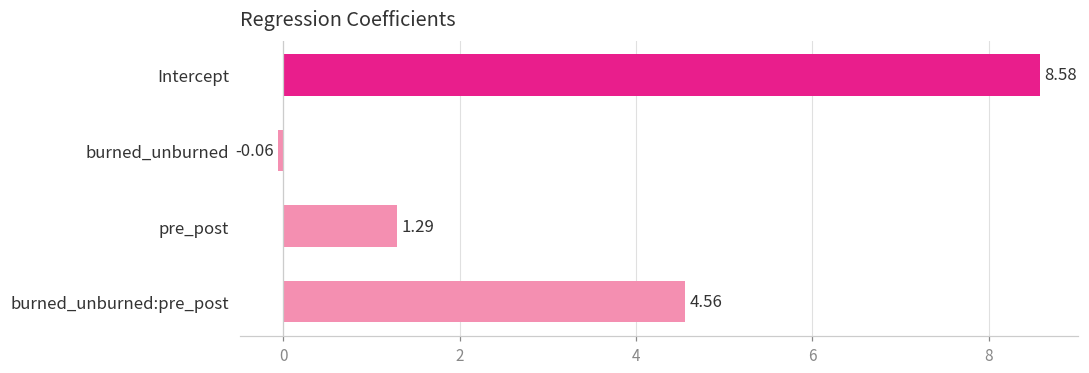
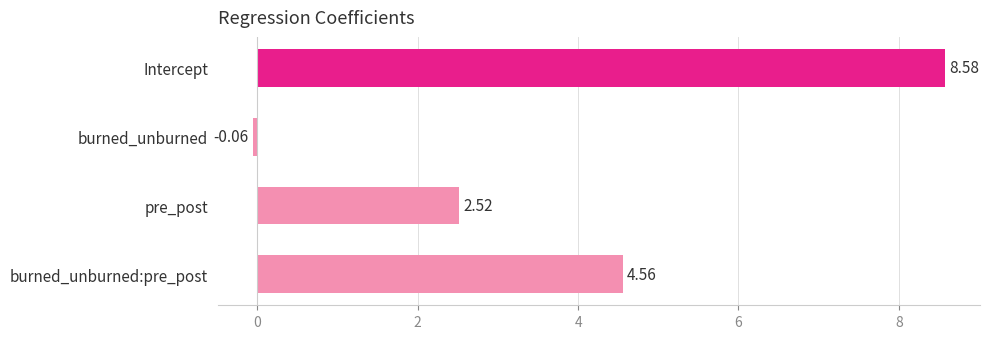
pre_post: 1.29 -> 2.52
